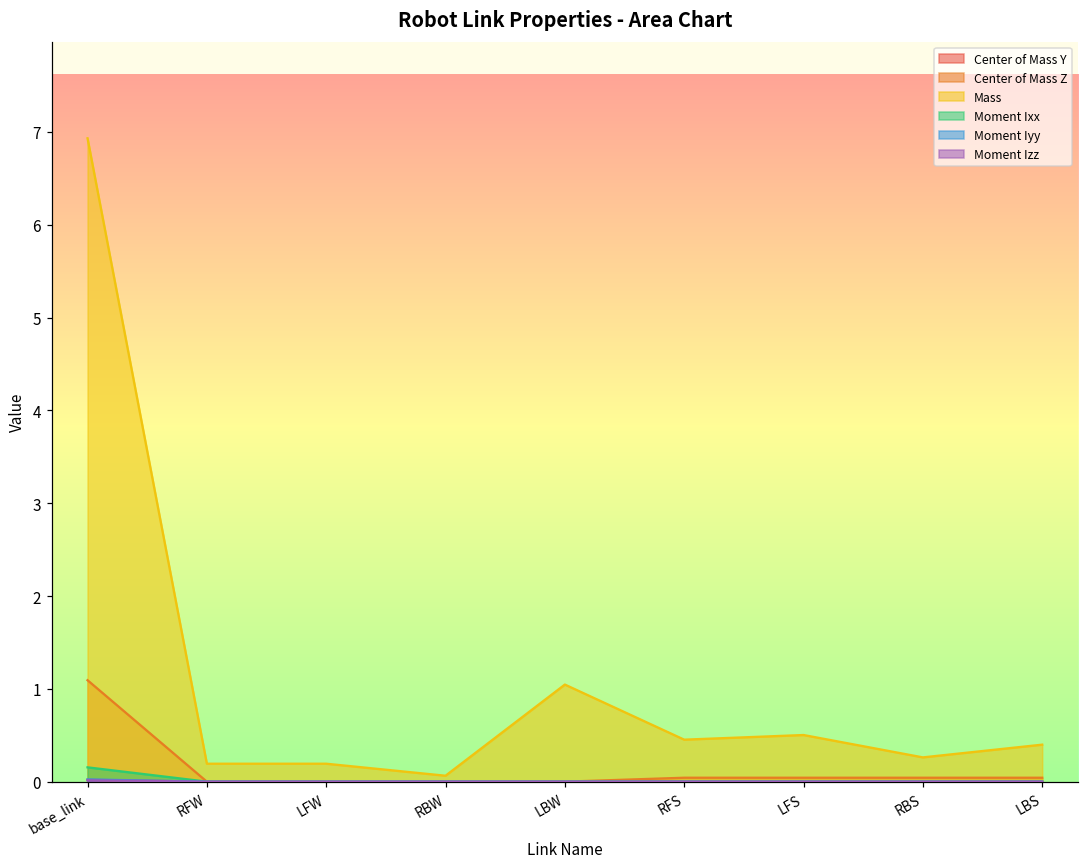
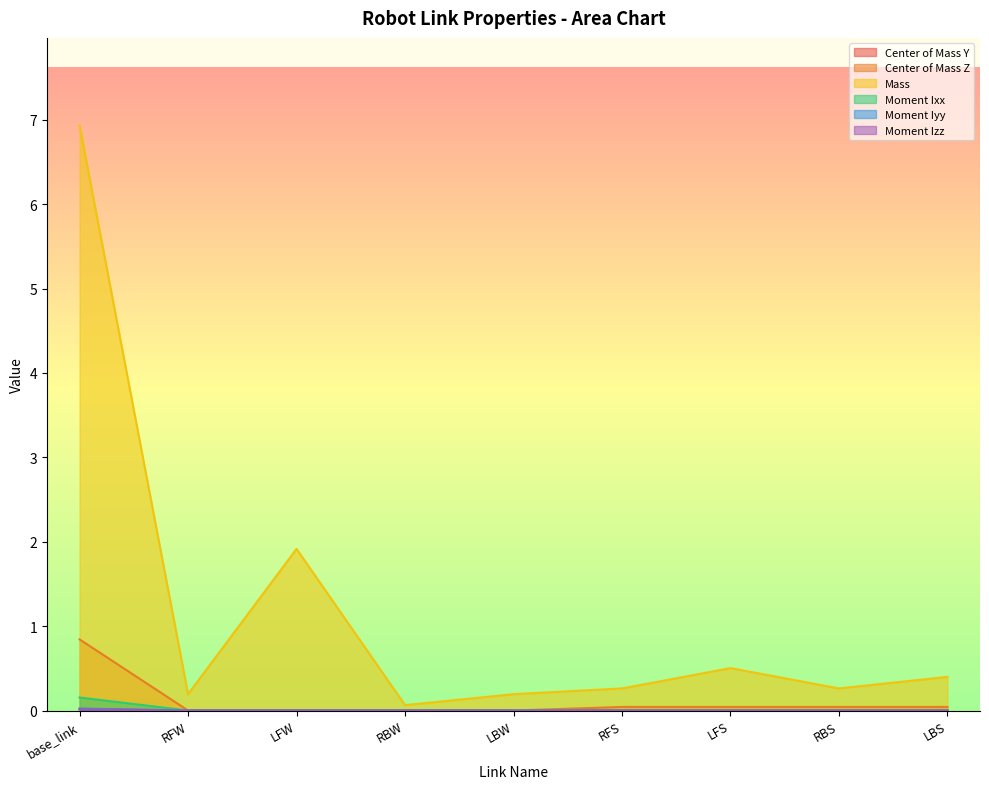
Center of Mass Z, base_link: 1.1 -> 0.8
Mass, LFW: 0.2 -> 1.9
Mass, LBW: 1.0 -> 0.2
Mass, RFS: 0.5 -> 0.3
